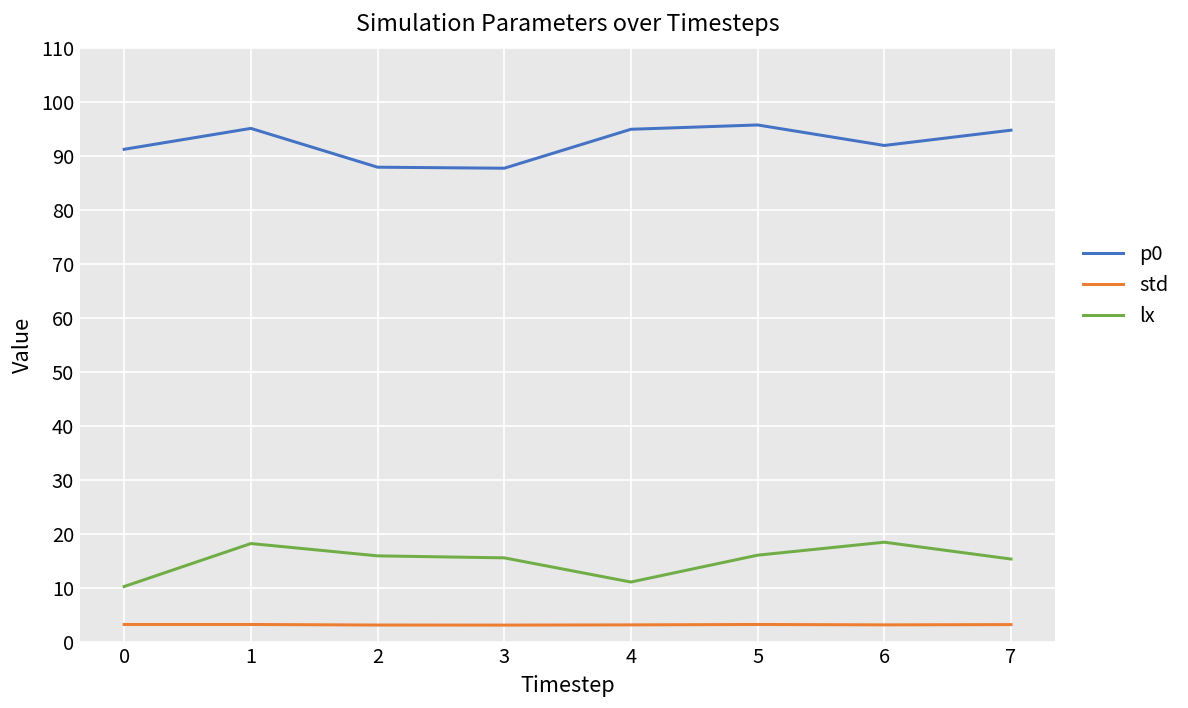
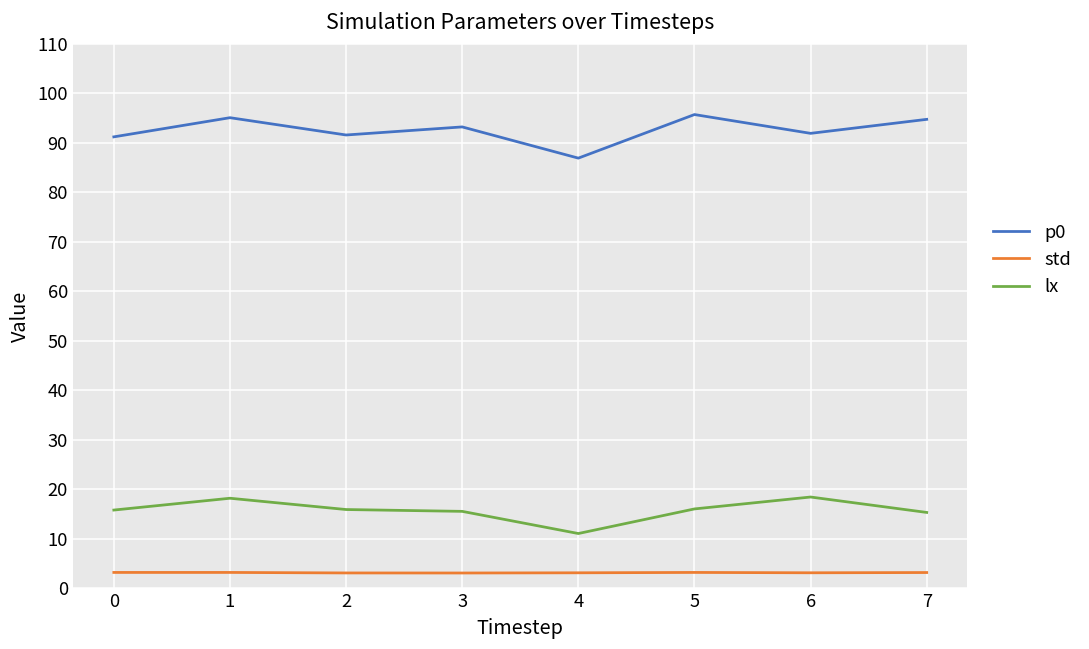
lx, 0: 10 -> 16
p0, 2: 88 -> 92
p0, 3: 88 -> 93
p0, 4: 95 -> 87
